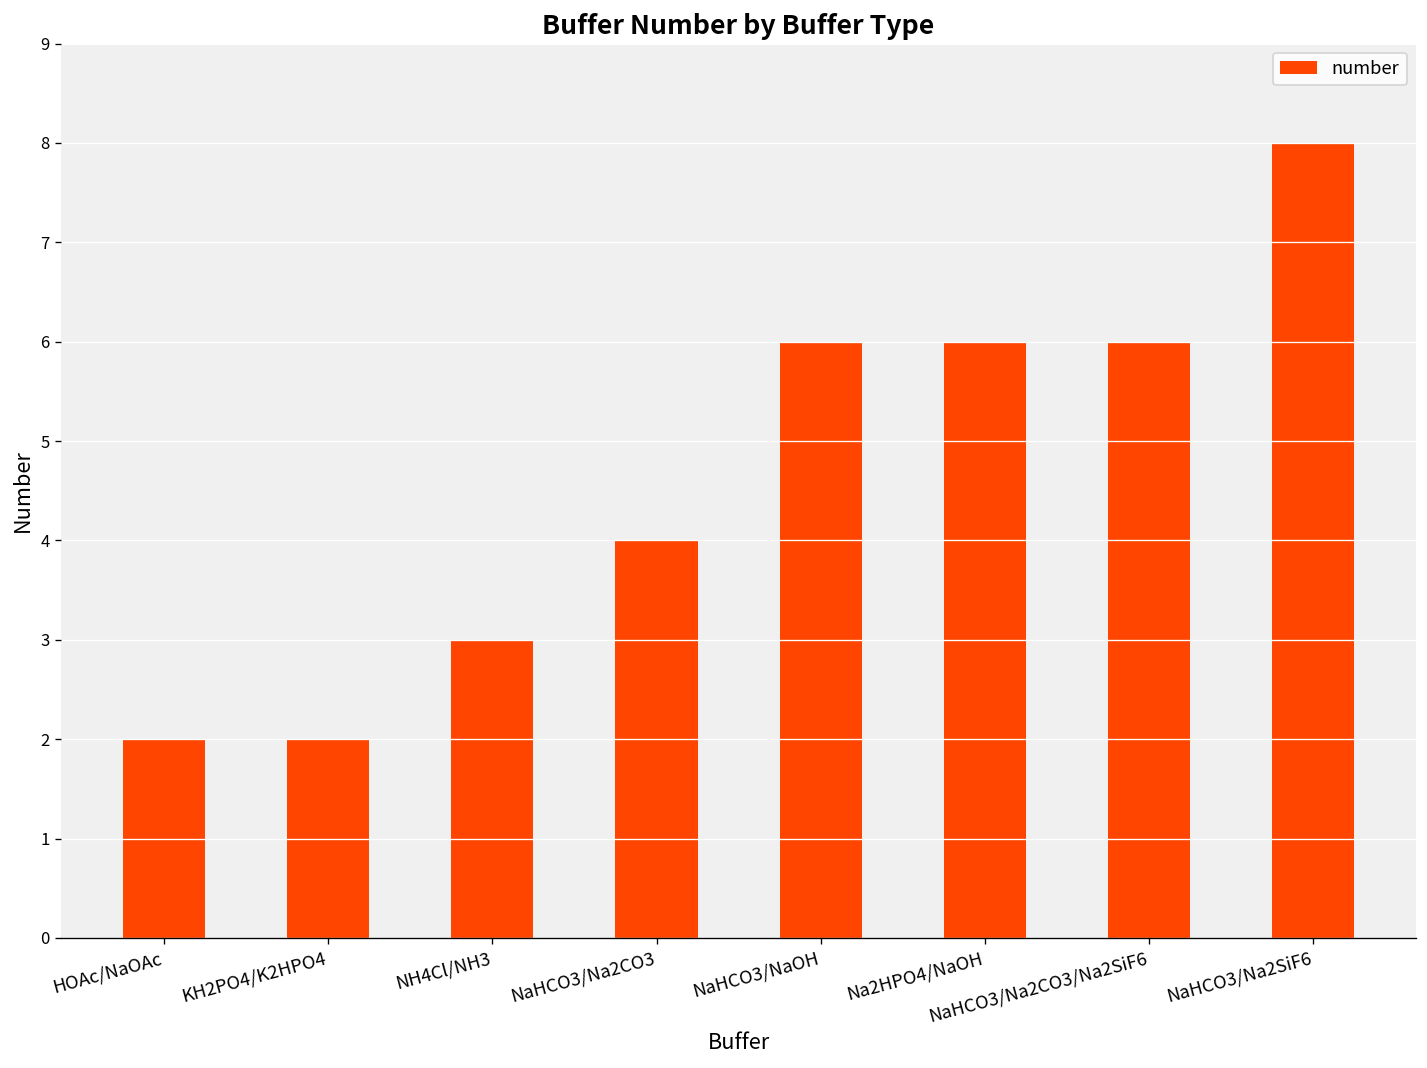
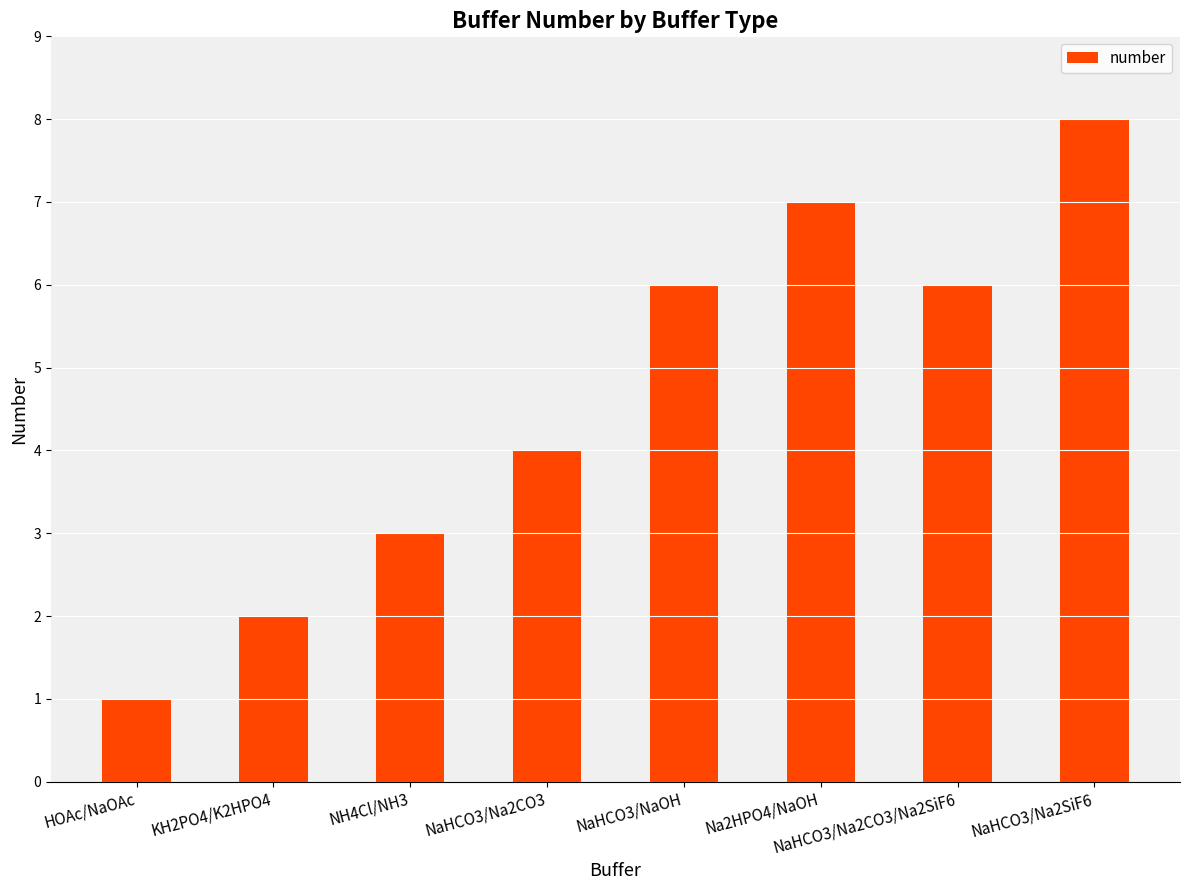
HOAc/NaOAc: 2 -> 1
Na2HPO4/NaOH: 6 -> 7
